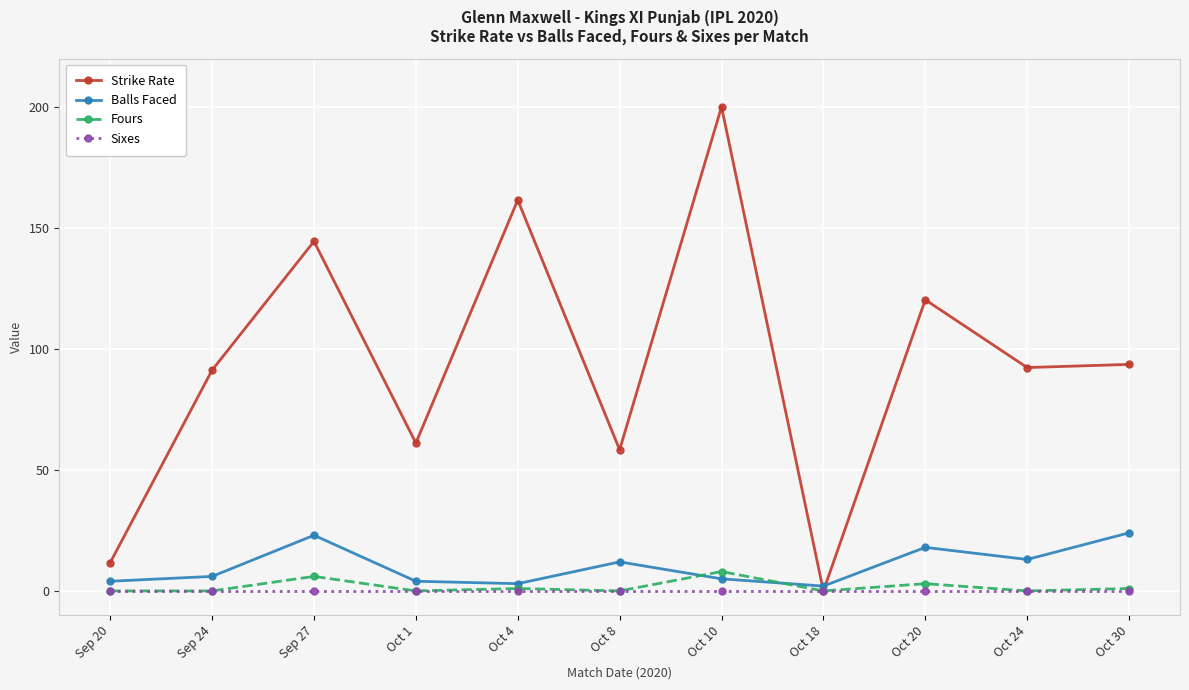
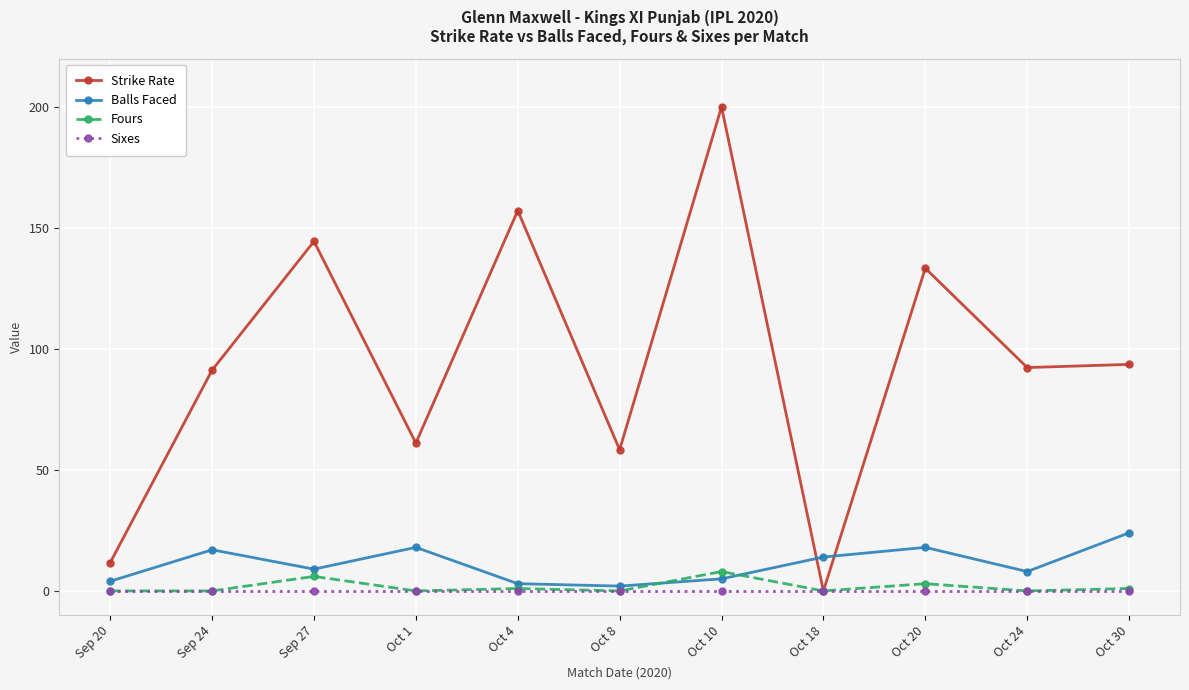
Balls Faced, Sep 24: 6 -> 17
Balls Faced, Sep 27: 23 -> 9
Balls Faced, Oct 1: 4 -> 18
Strike Rate, Oct 4: 162 -> 157
Balls Faced, Oct 8: 12 -> 2
Balls Faced, Oct 18: 2 -> 14
Strike Rate, Oct 20: 120 -> 133
Balls Faced, Oct 24: 13 -> 8
